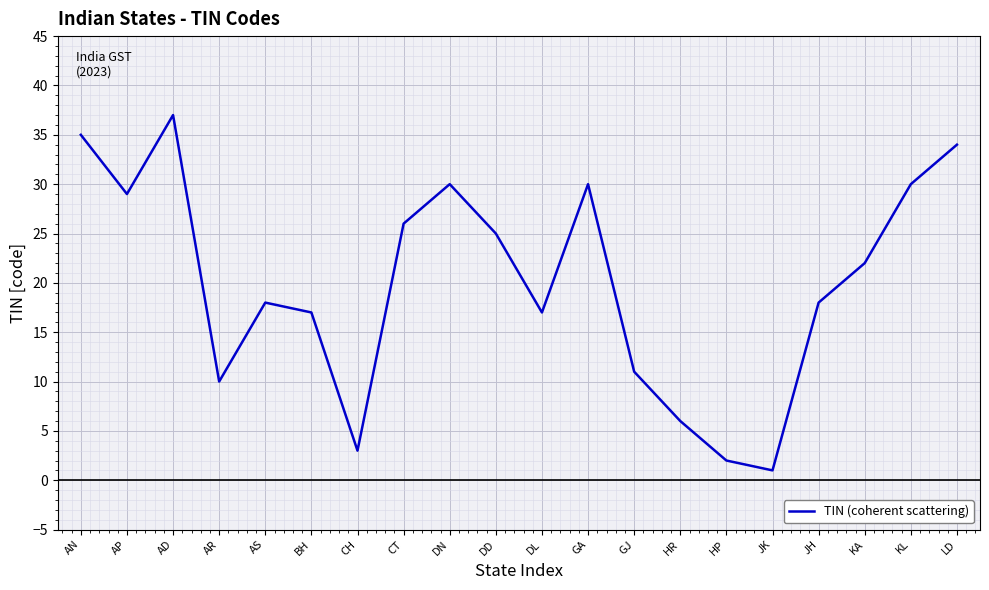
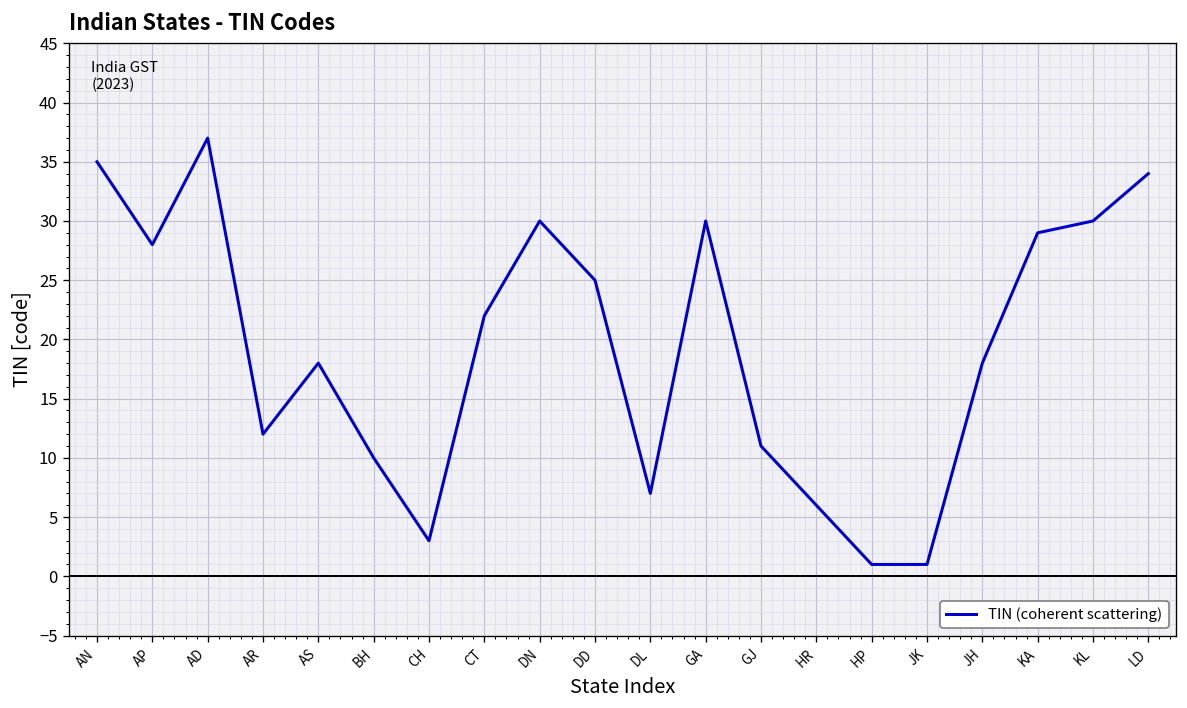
AP: 29 -> 28
AR: 10 -> 12
BH: 17 -> 10
CT: 26 -> 22
DL: 17 -> 7
HP: 2 -> 1
KA: 22 -> 29
